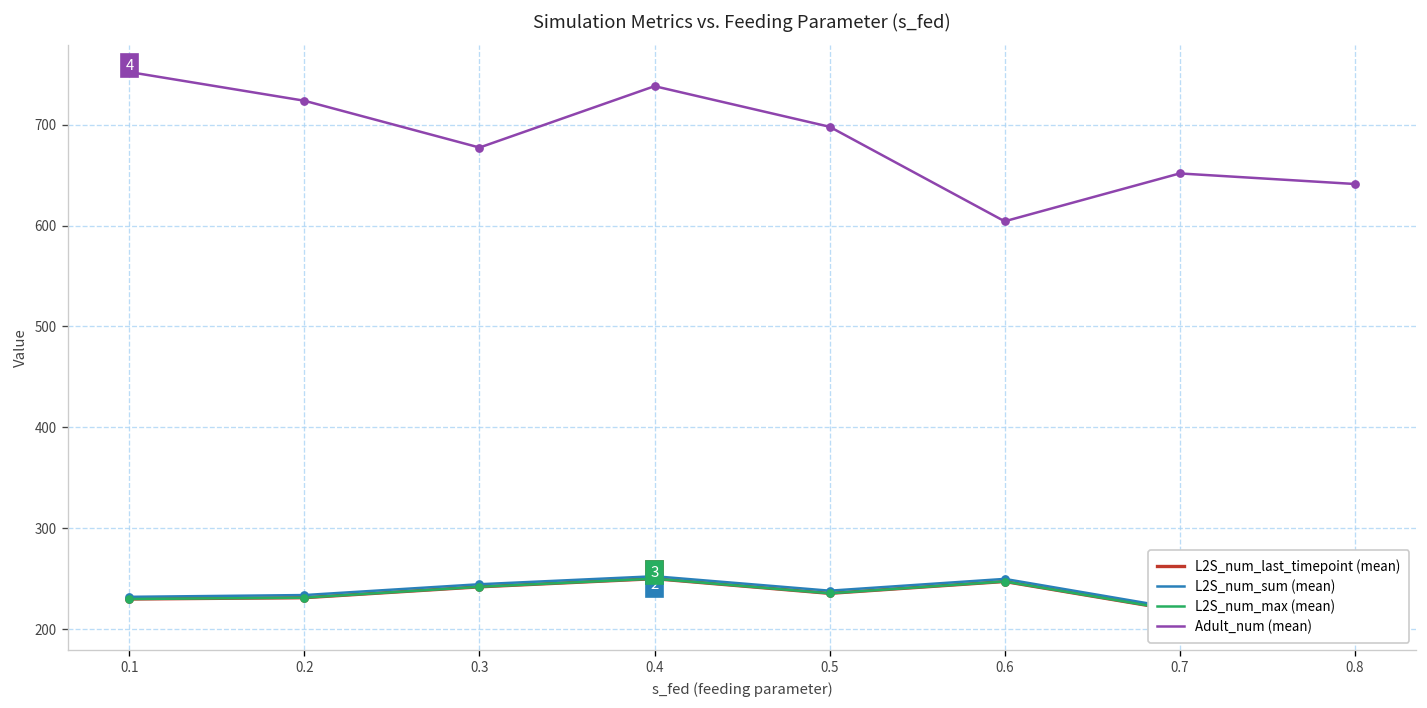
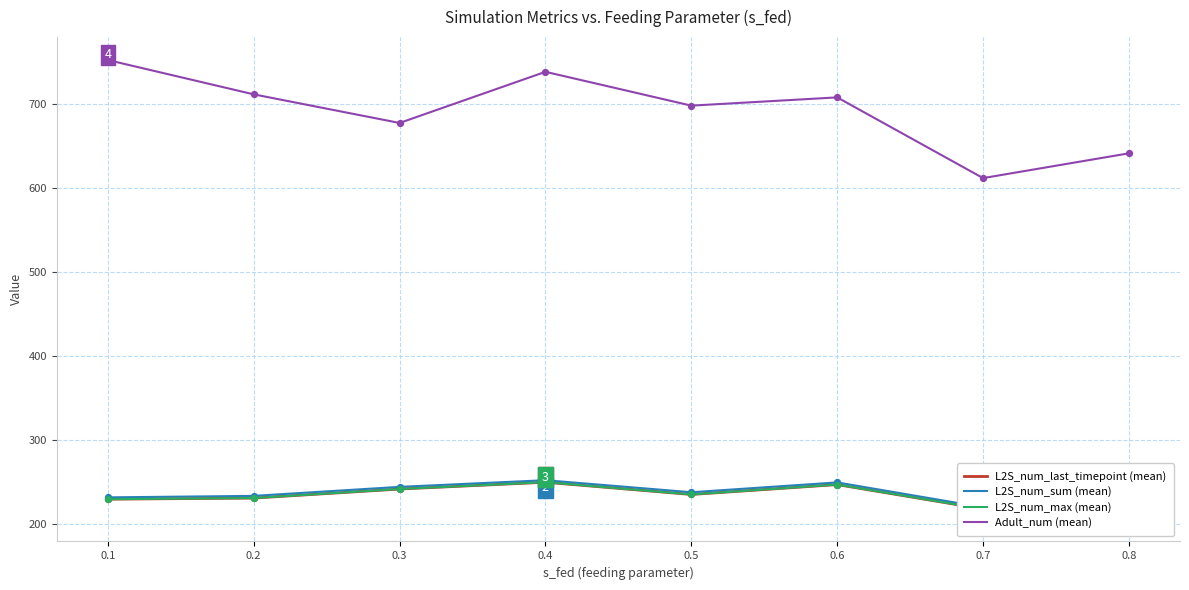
Adult_num (mean), 0.2: 720 -> 710
Adult_num (mean), 0.6: 600 -> 710
Adult_num (mean), 0.7: 650 -> 610
